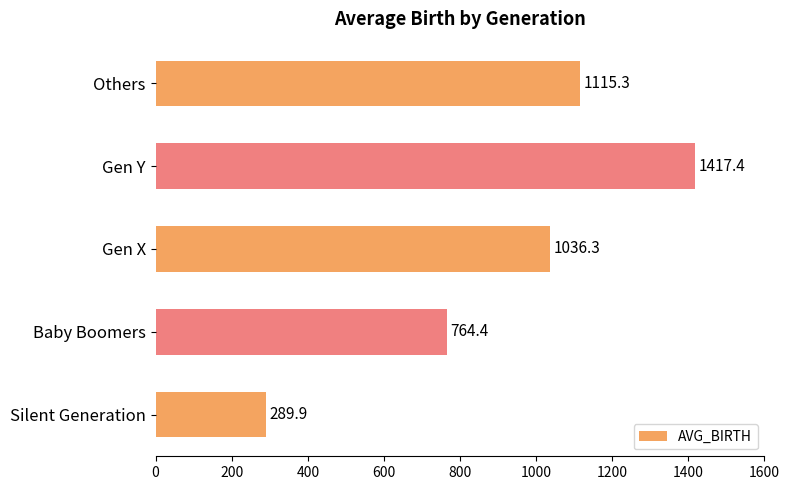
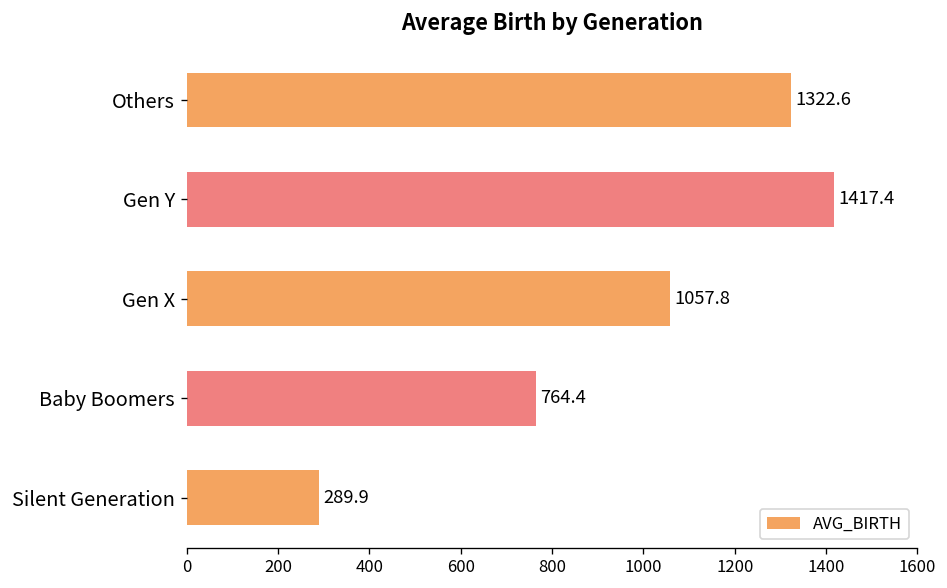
Others: 1115.3 -> 1322.6
Gen X: 1036.3 -> 1057.8
